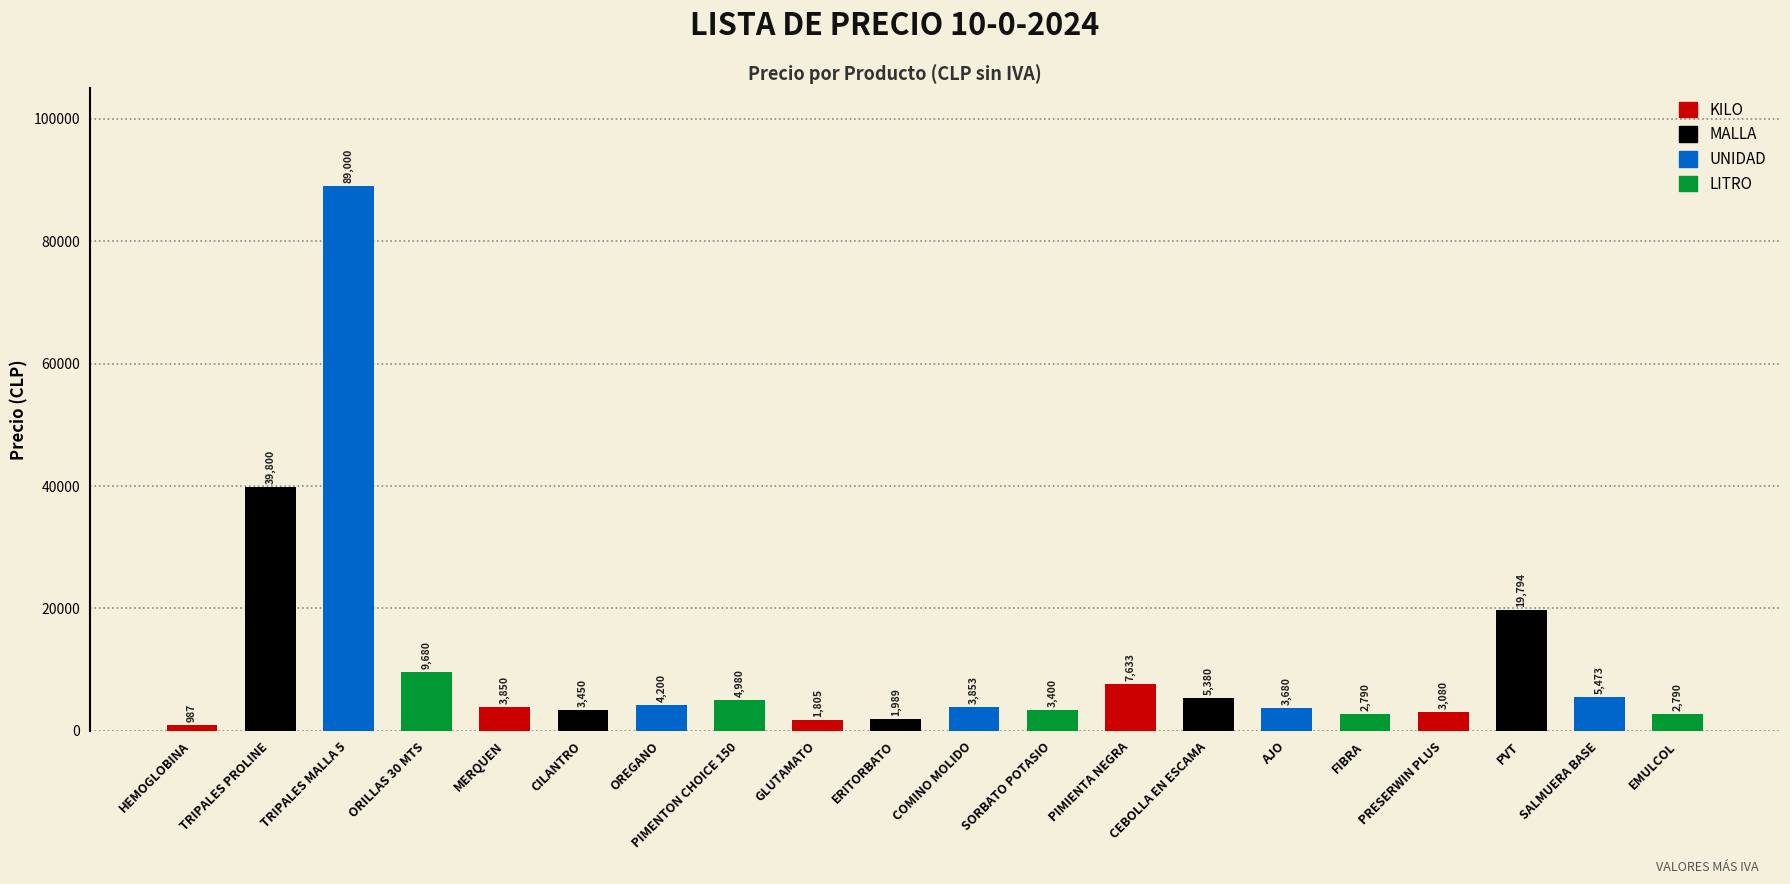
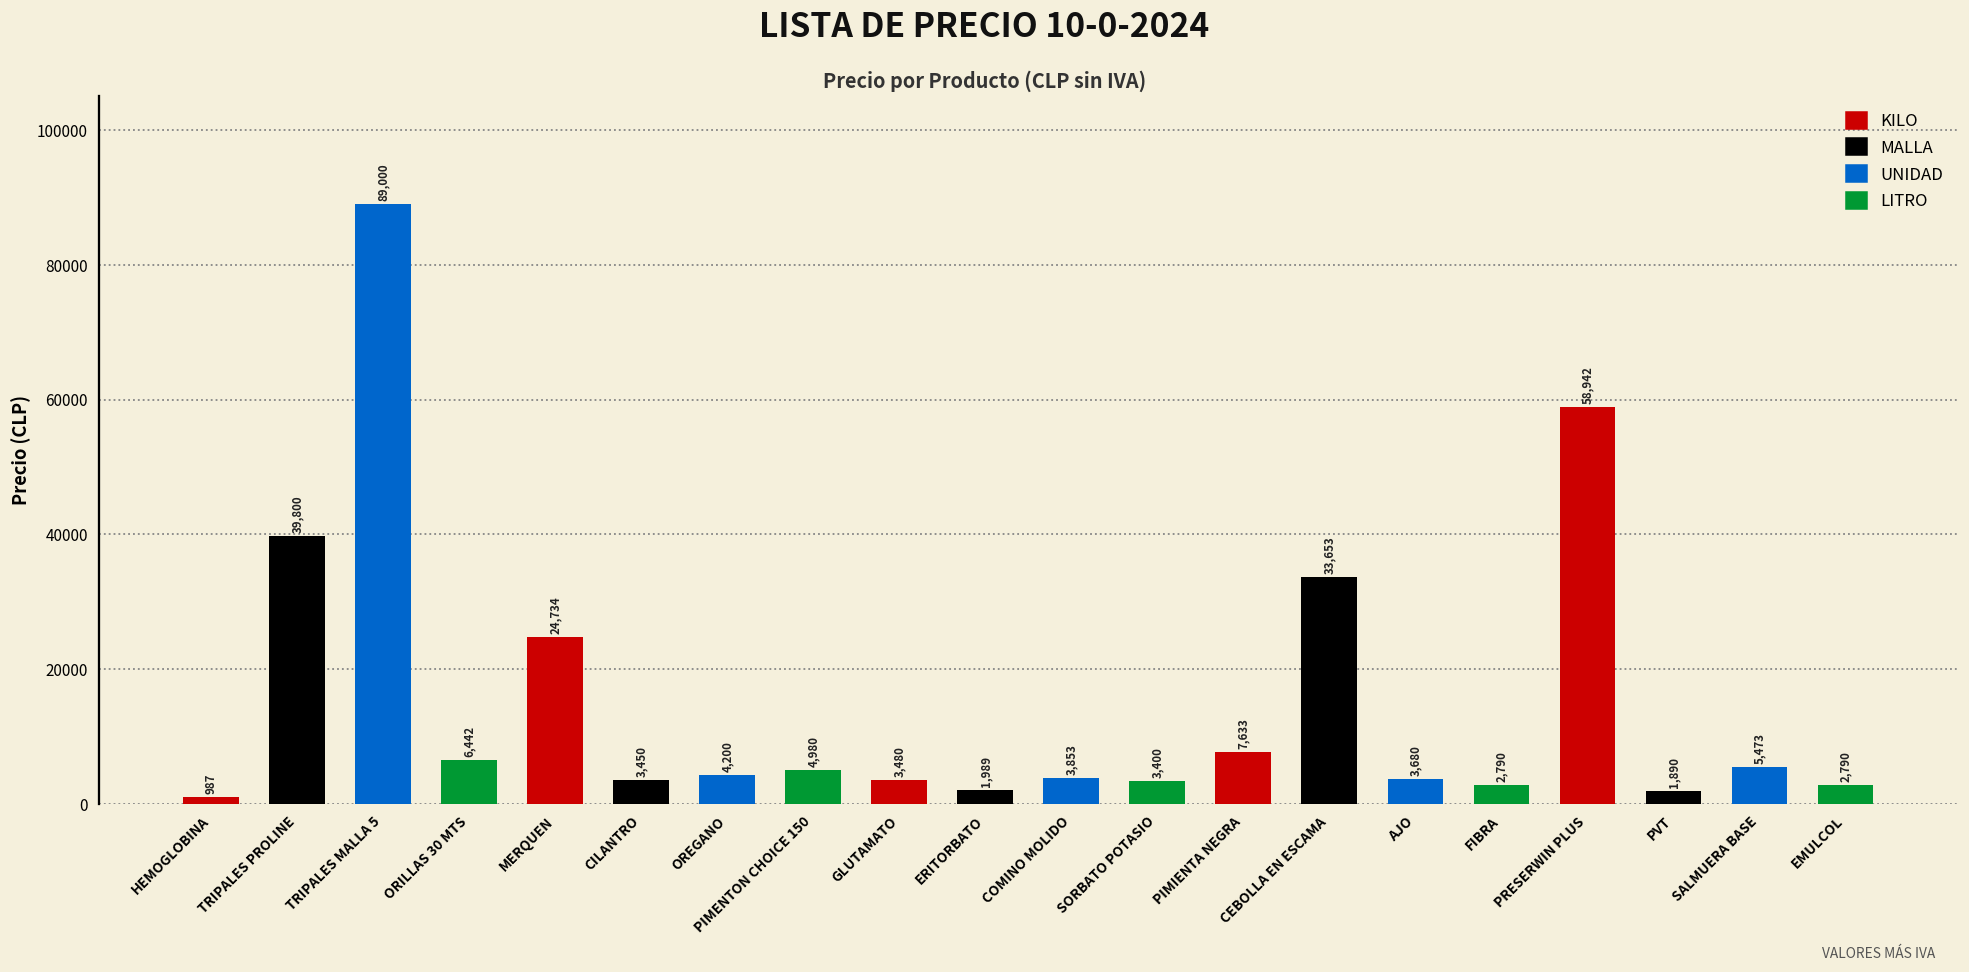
ORILLAS 30 MTS: 9,680 -> 6,442
MERQUEN: 3,850 -> 24,734
GLUTAMATO: 1,805 -> 3,480
CEBOLLA EN ESCAMA: 5,380 -> 33,653
PRESERWIN PLUS: 3,080 -> 58,942
PVT: 19,794 -> 1,890
